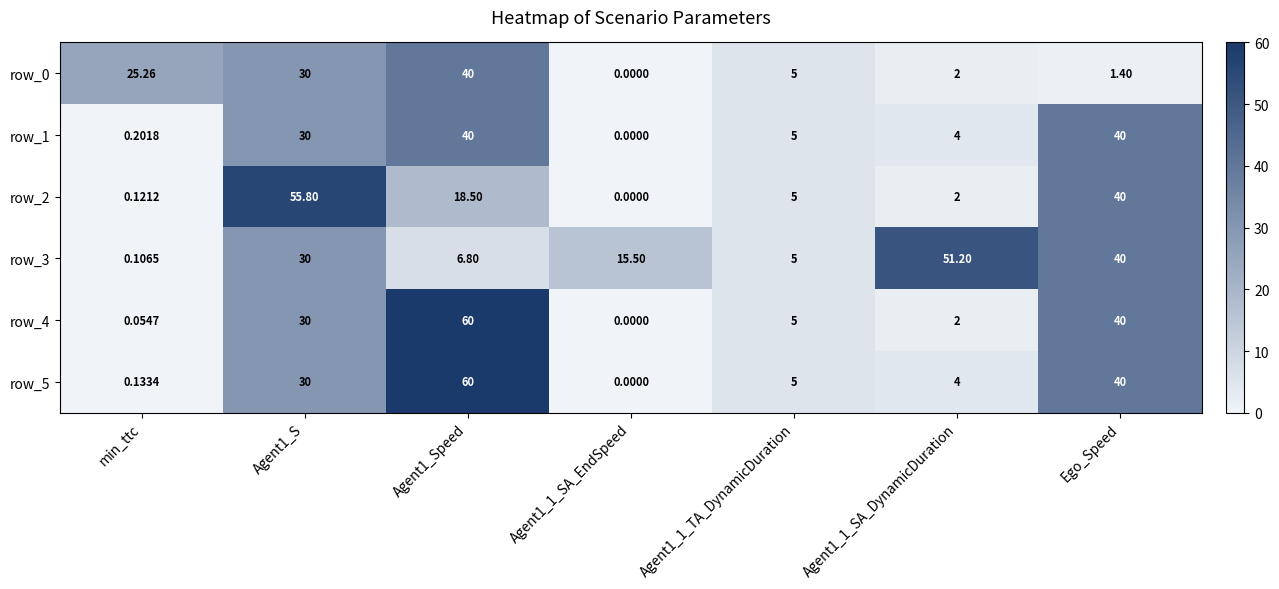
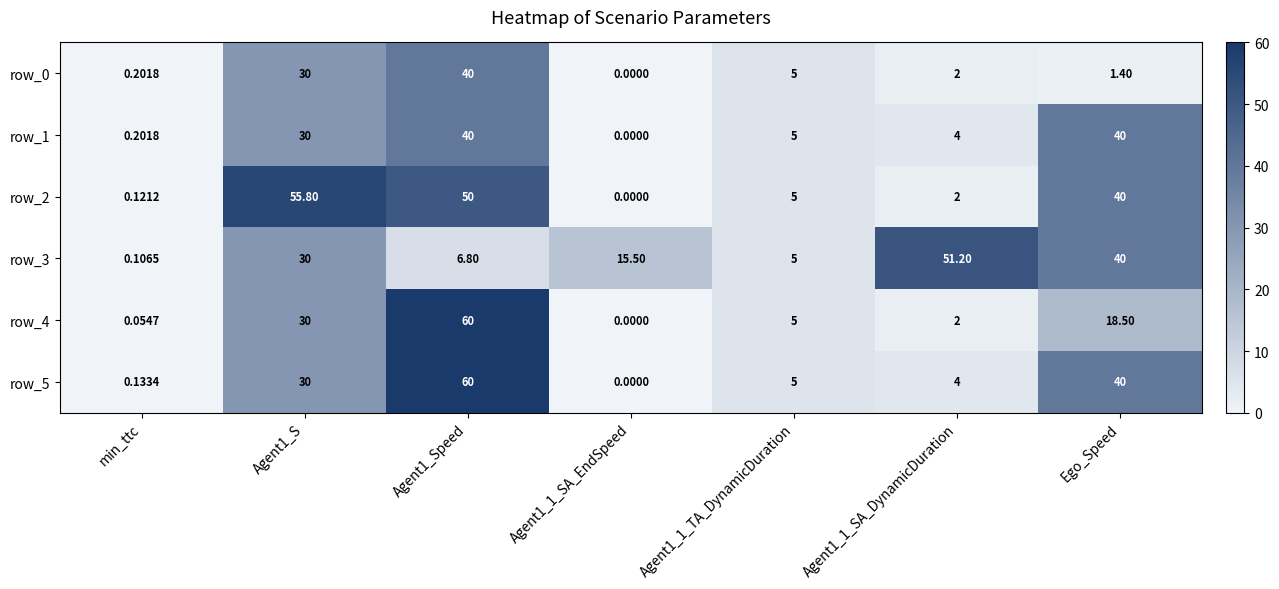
row_0, min_ttc: 25.26 -> 0.2018
row_2, Agent1_Speed: 18.50 -> 50
row_4, Ego_Speed: 40 -> 18.50
